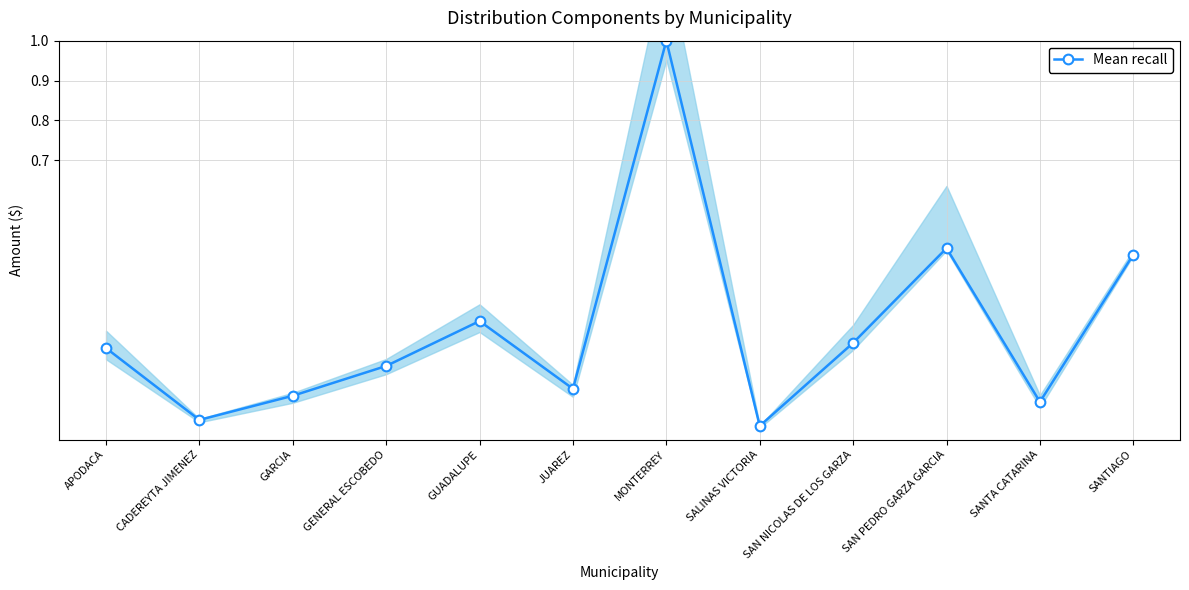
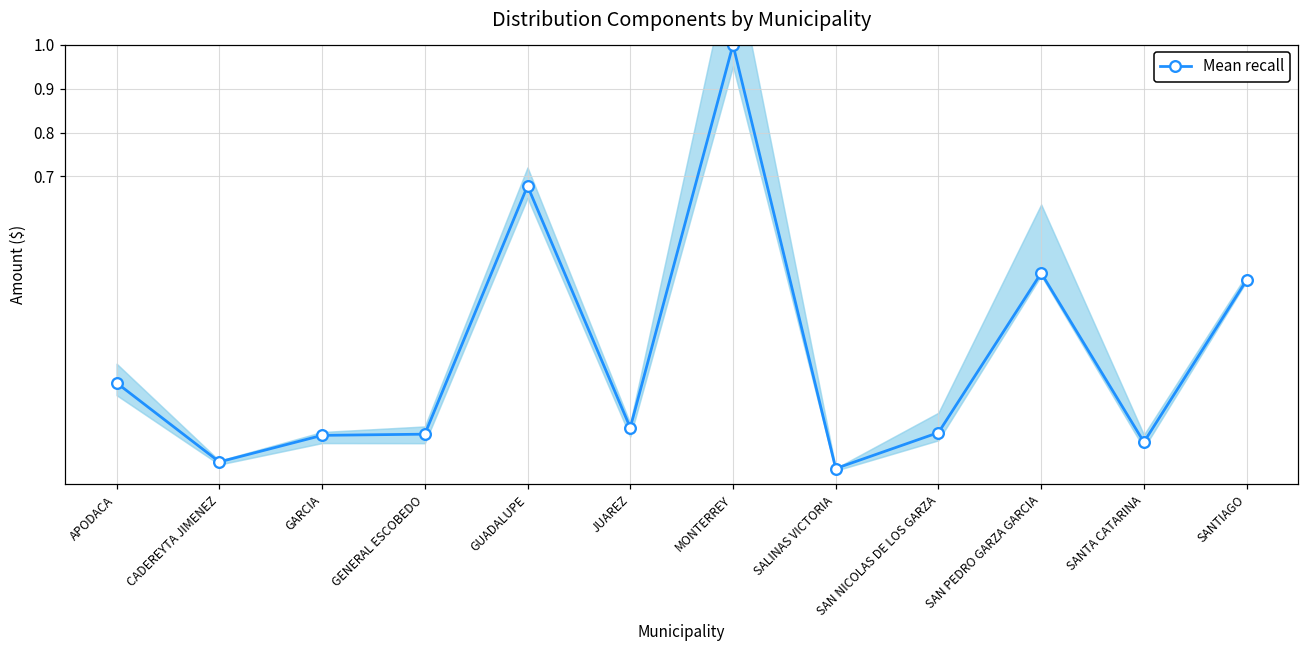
Mean recall, GENERAL ESCOBEDO: 0.18 -> 0.11
Mean recall, GUADALUPE: 0.30 -> 0.68
Mean recall, SAN NICOLAS DE LOS GARZA: 0.24 -> 0.12
